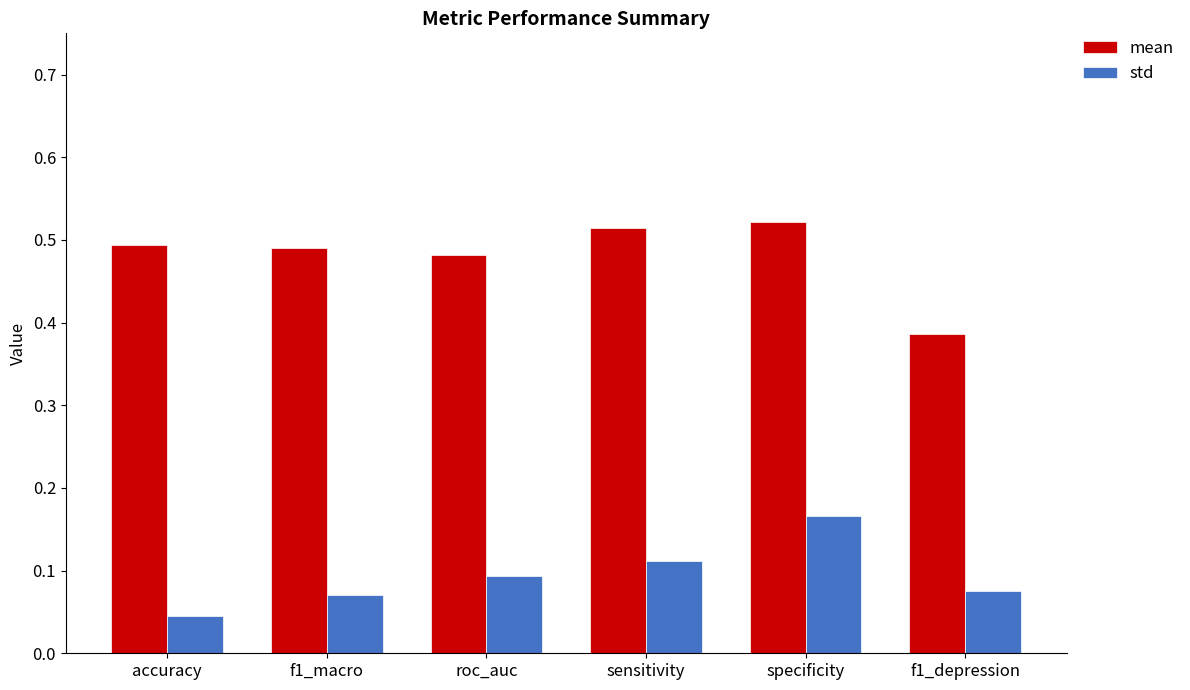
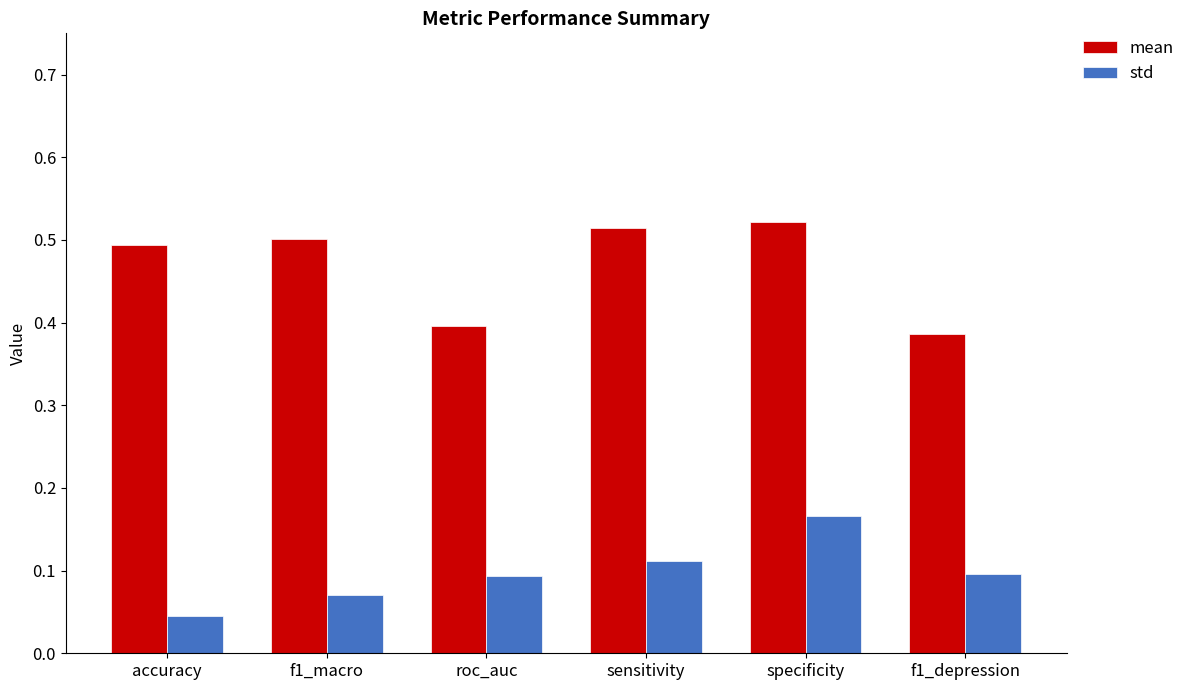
mean, f1_macro: 0.49 -> 0.50
mean, roc_auc: 0.48 -> 0.40
std, f1_depression: 0.07 -> 0.10
